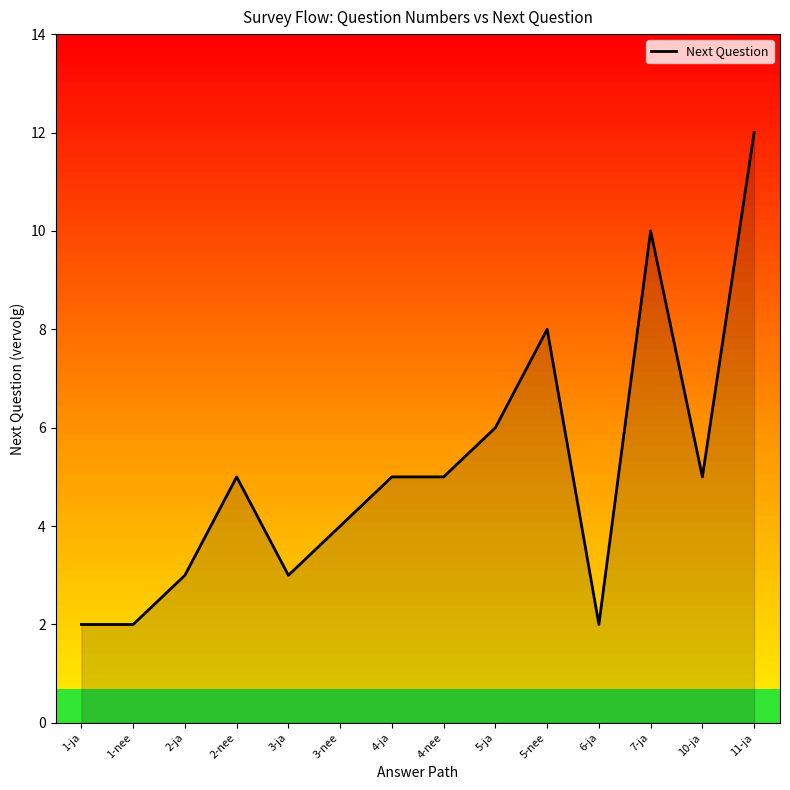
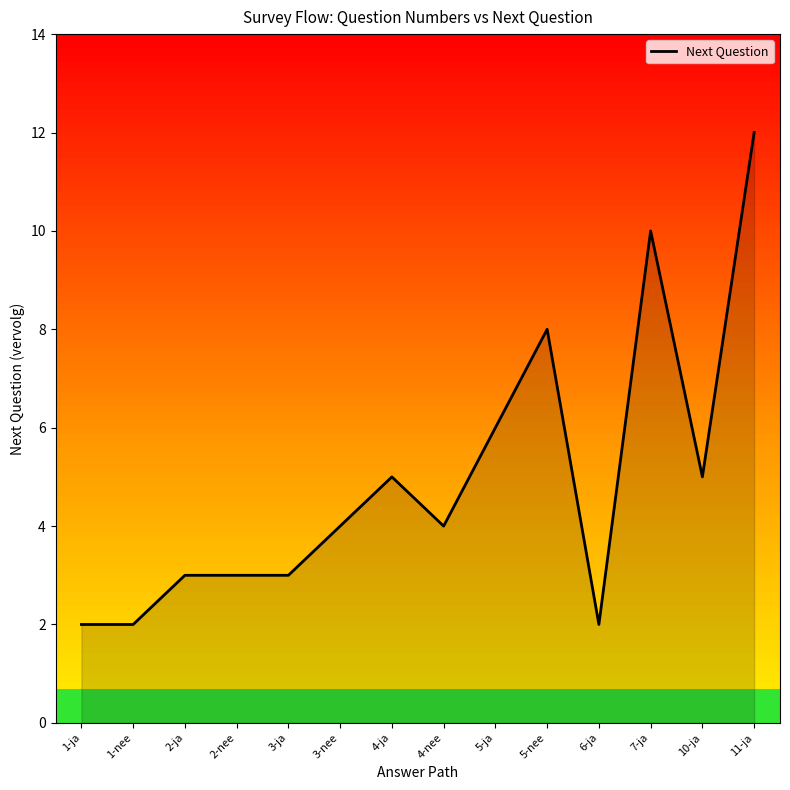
2-nee: 5 -> 3
4-nee: 5 -> 4
